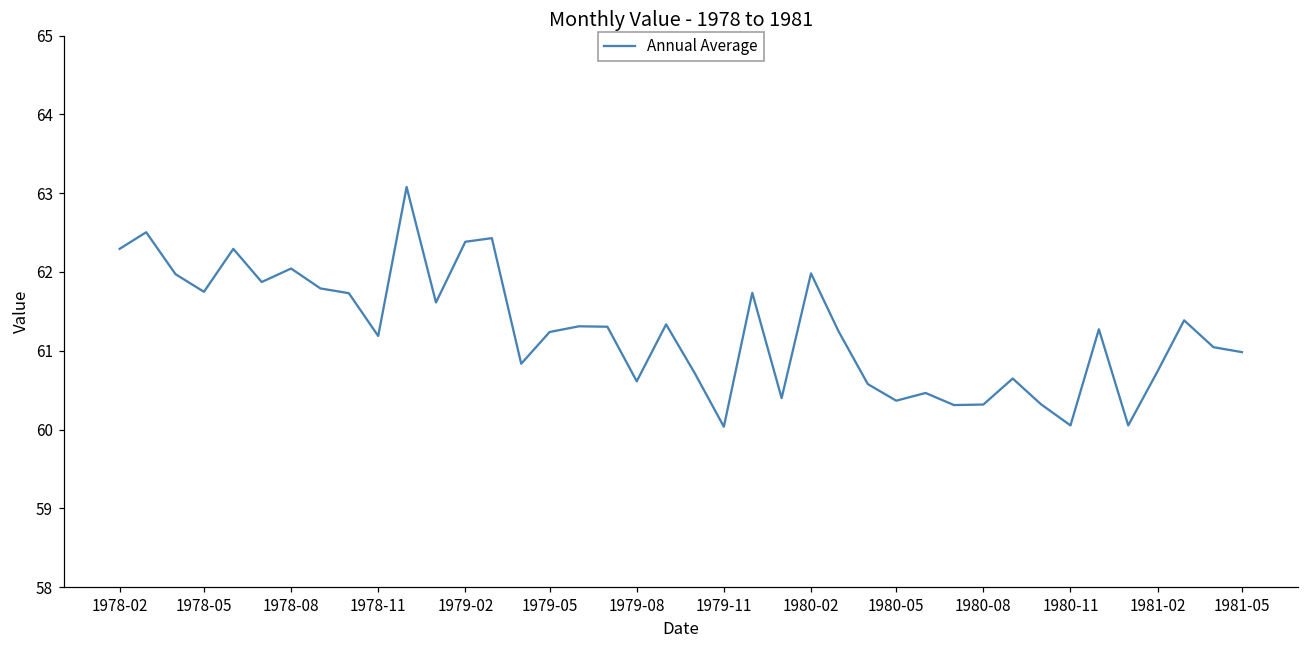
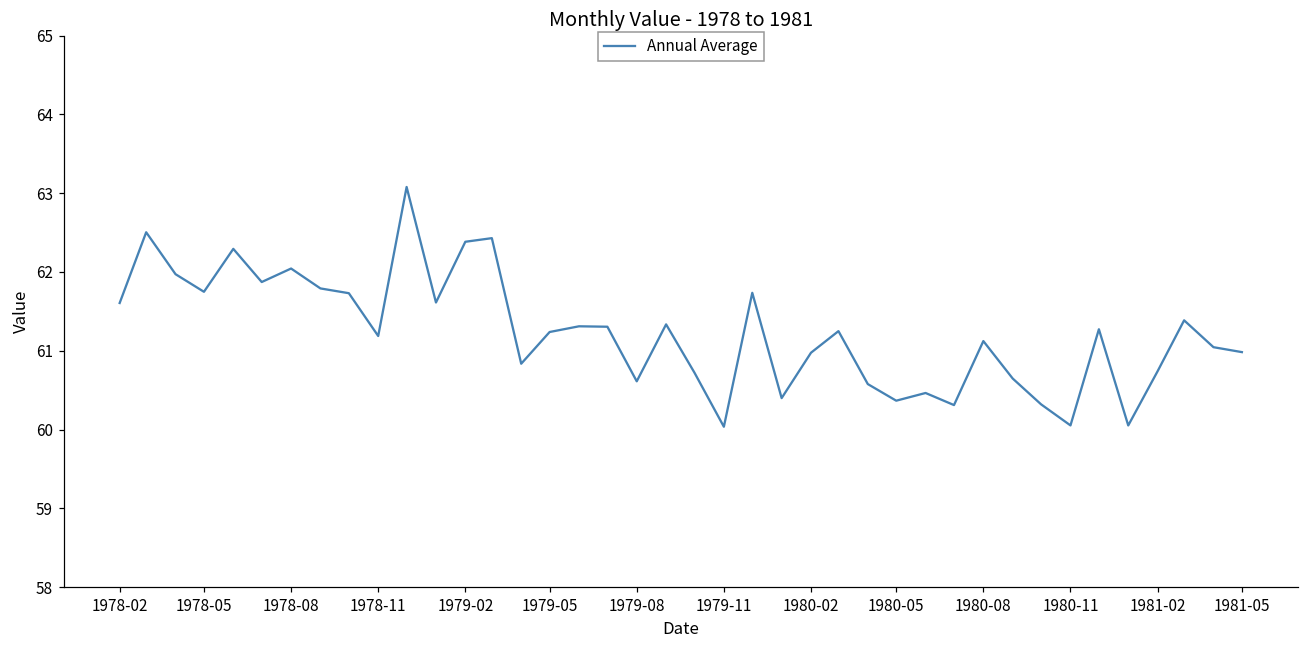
1978-02: 62.3 -> 61.6
1980-02: 62.0 -> 61.0
1980-08: 60.3 -> 61.1
